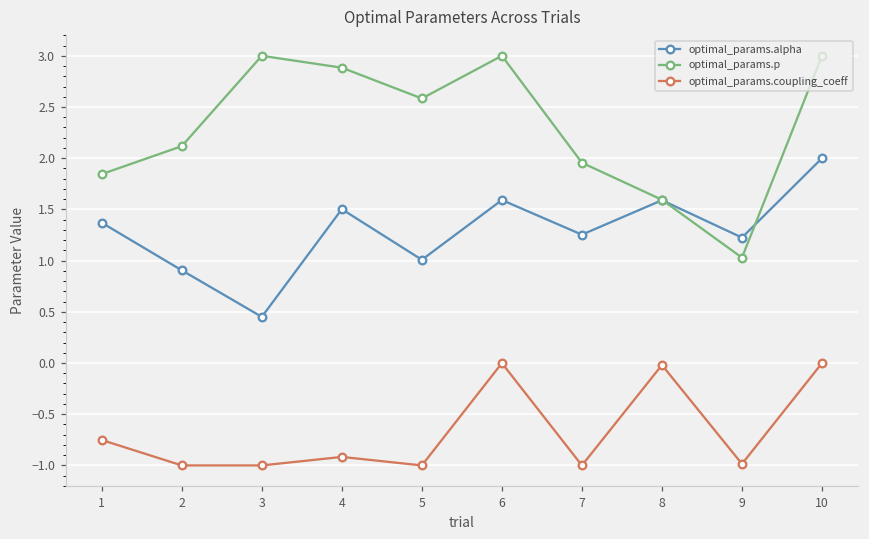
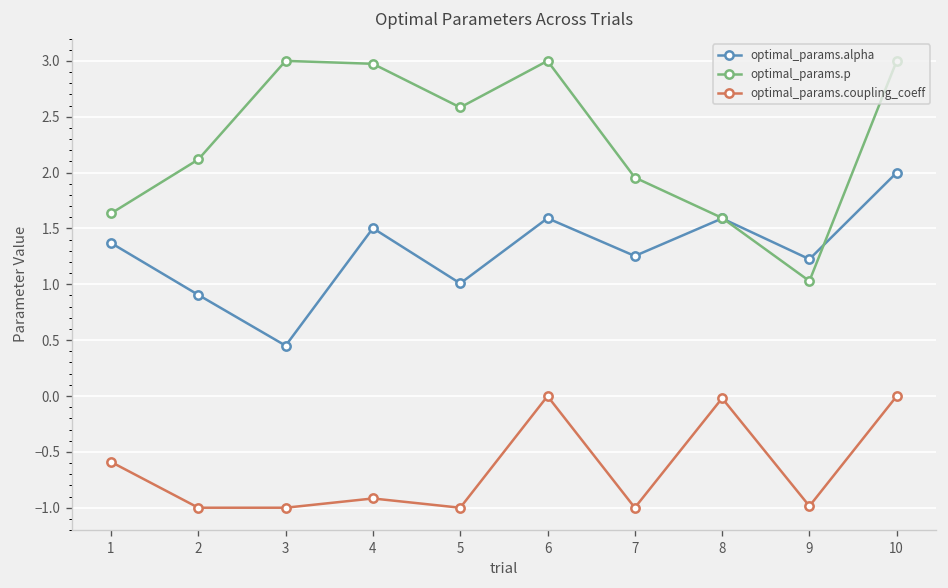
optimal_params.p, 1: 1.8 -> 1.6
optimal_params.coupling_coeff, 1: -0.8 -> -0.6
optimal_params.p, 4: 2.9 -> 3.0
